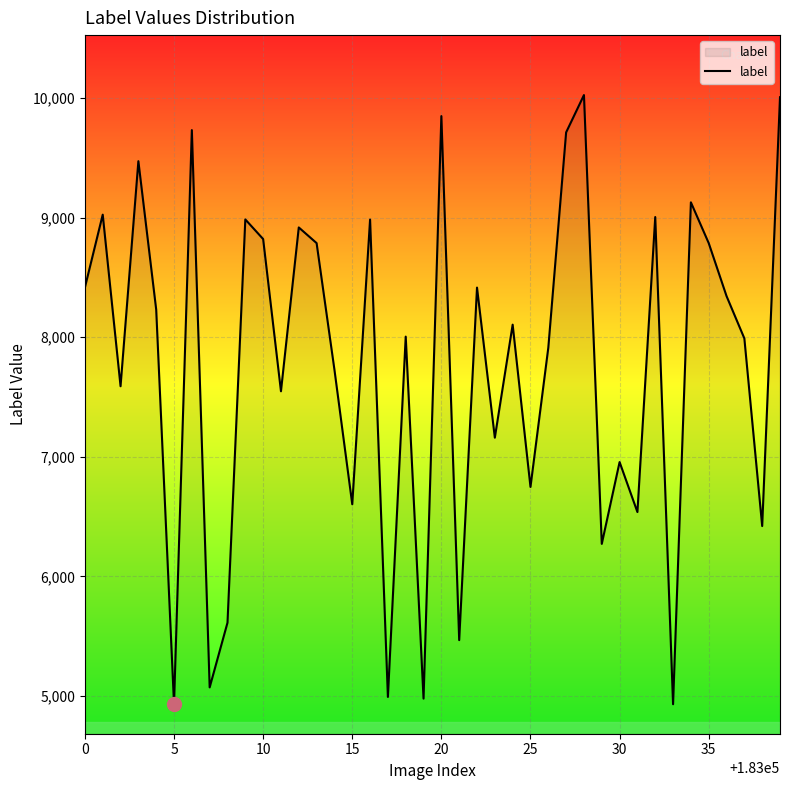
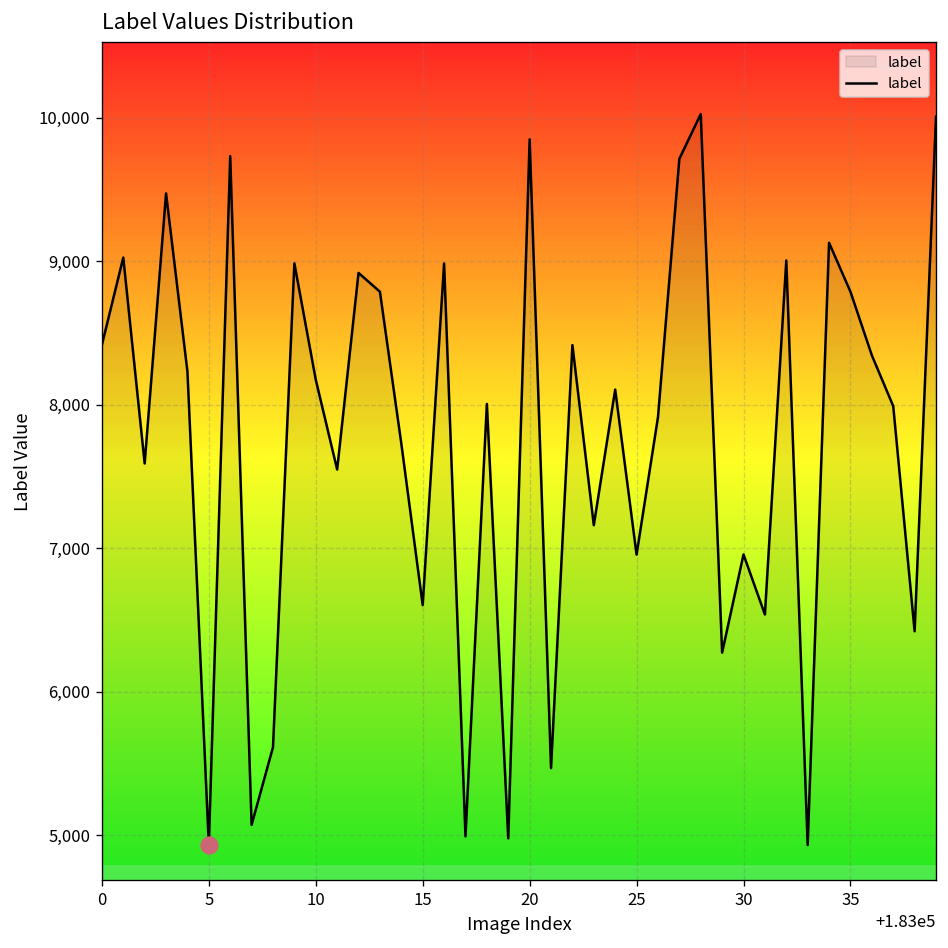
label, 10: 8,820 -> 8,170
label, 25: 6,750 -> 6,960
